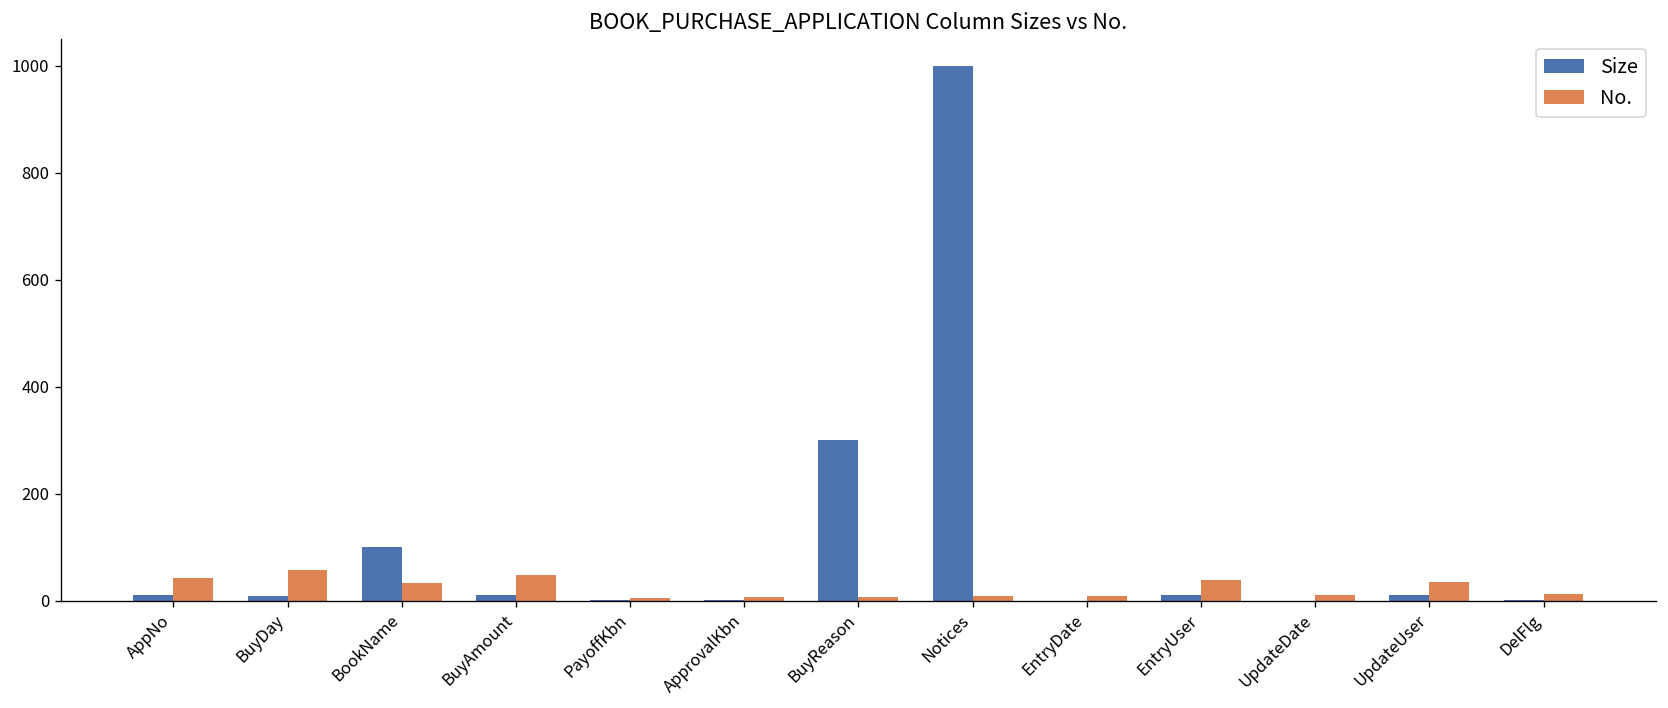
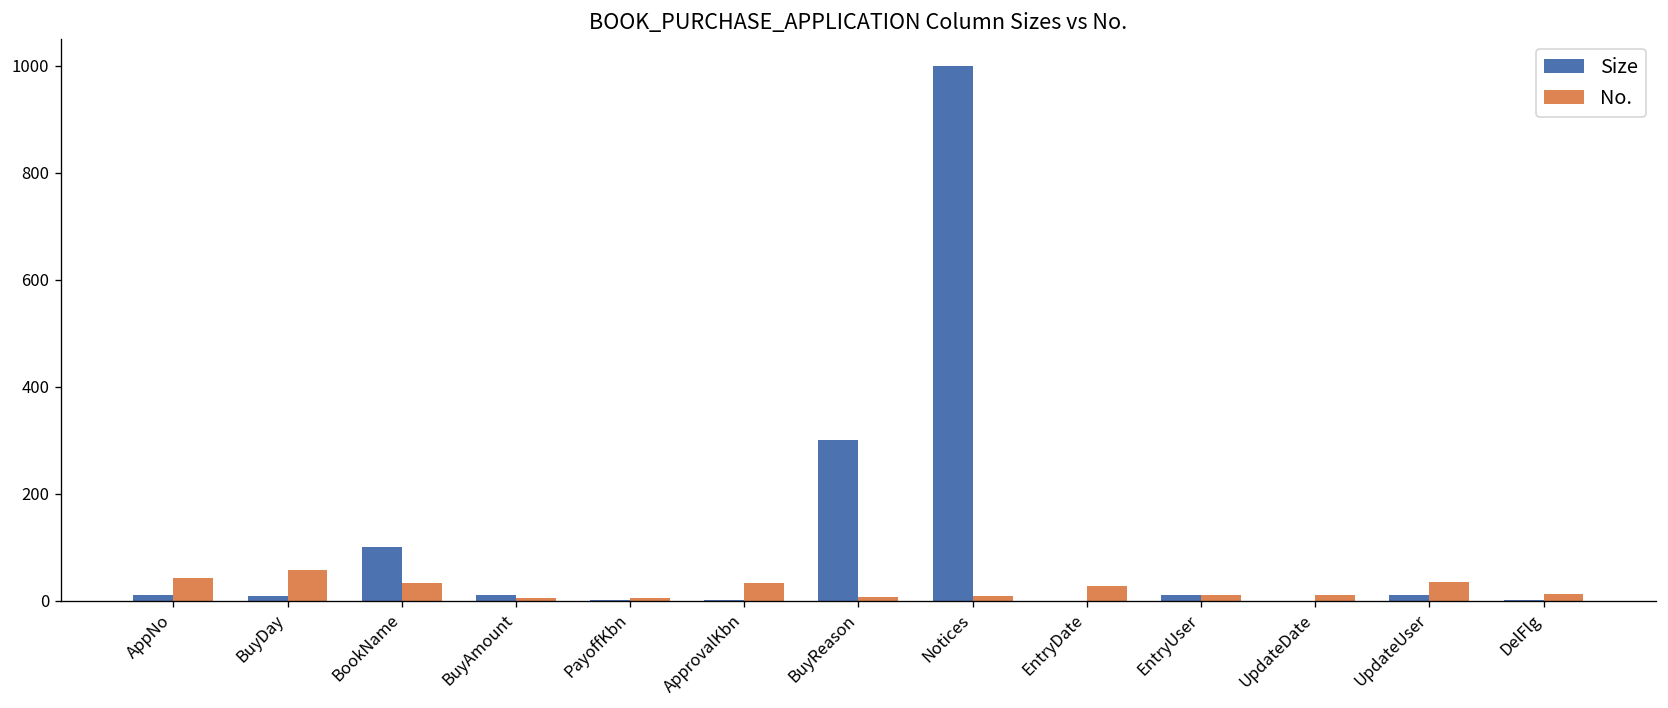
No., BuyAmount: 50 -> 0
No., ApprovalKbn: 10 -> 30
No., EntryDate: 10 -> 30
No., EntryUser: 40 -> 10
